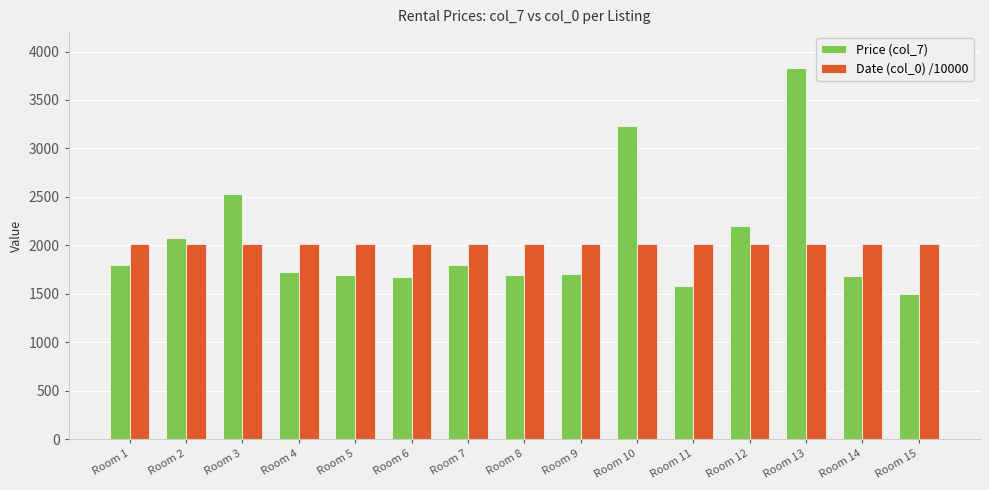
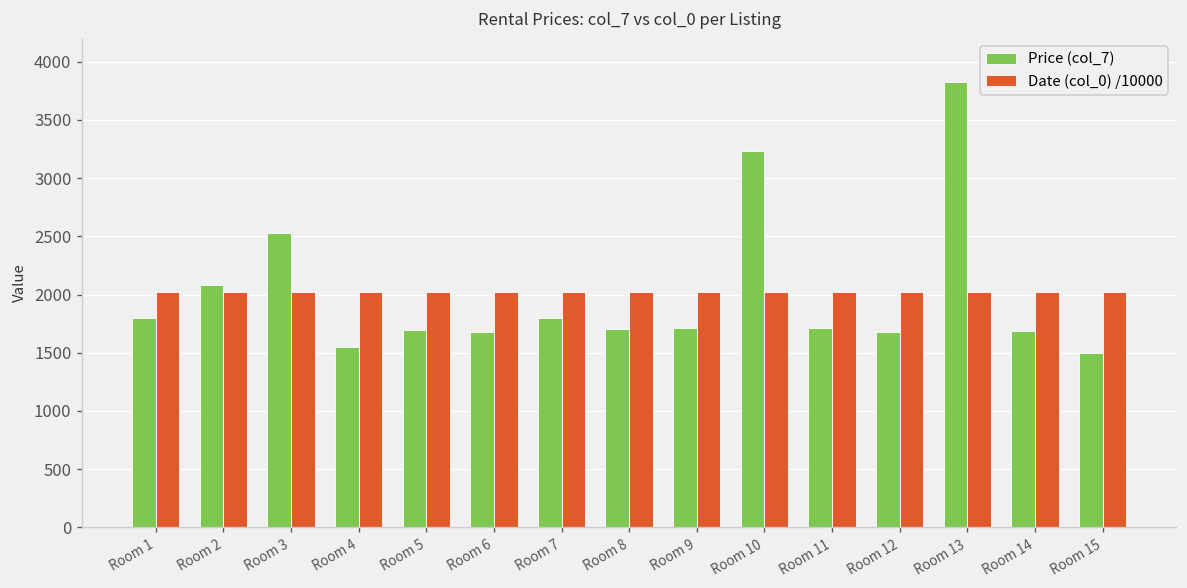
Price (col_7), Room 4: 1700 -> 1500
Price (col_7), Room 11: 1600 -> 1700
Price (col_7), Room 12: 2200 -> 1700
